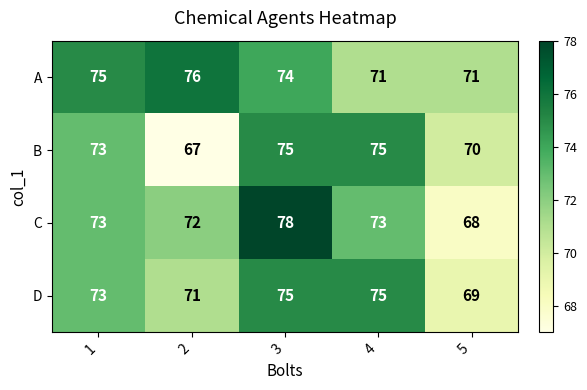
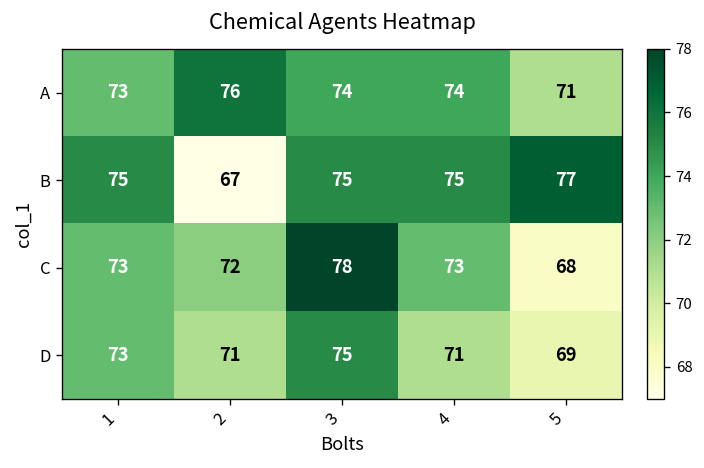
A, 1: 75 -> 73
A, 4: 71 -> 74
B, 1: 73 -> 75
B, 5: 70 -> 77
D, 4: 75 -> 71
